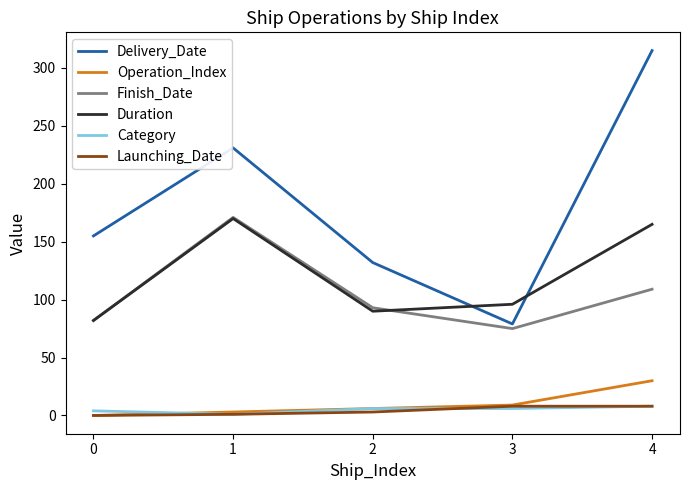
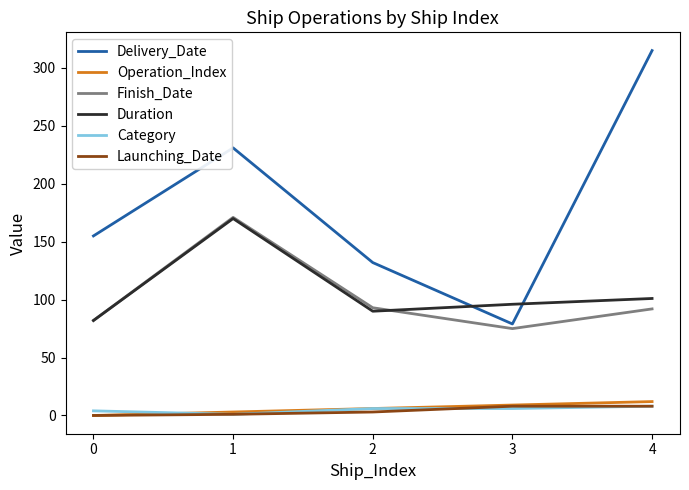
Operation_Index, 4: 30 -> 12
Finish_Date, 4: 109 -> 92
Duration, 4: 165 -> 101
